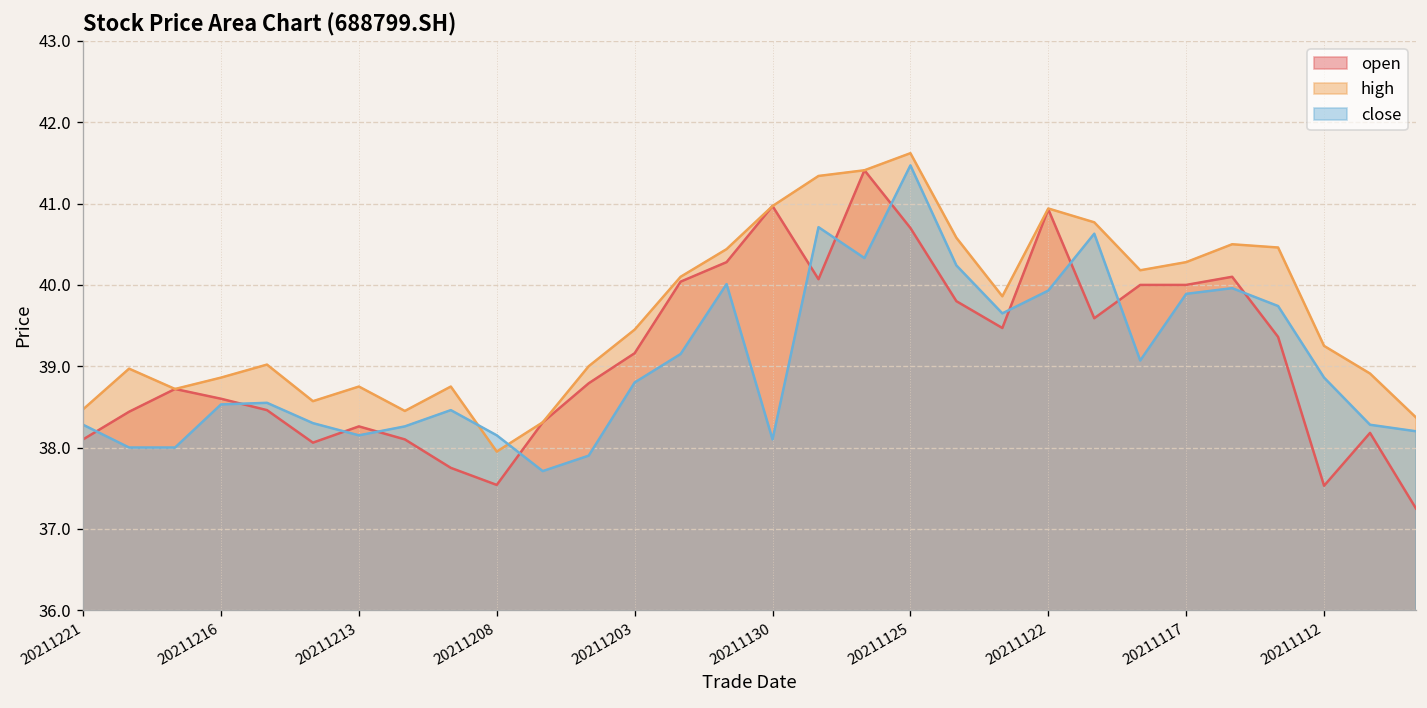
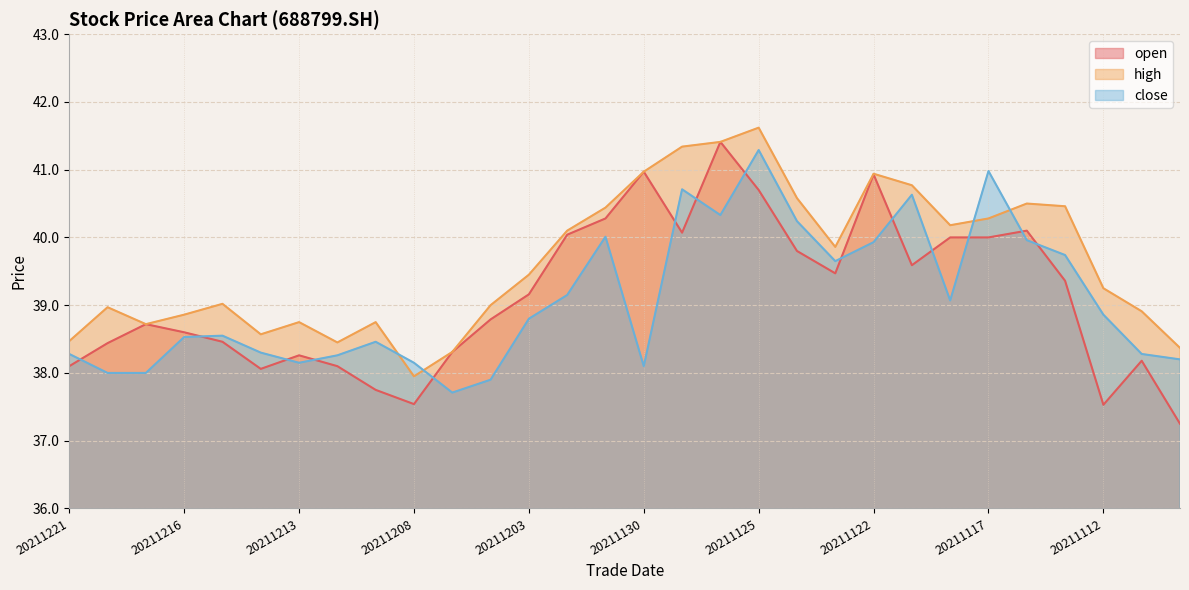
close, 20211125: 41.5 -> 41.3
close, 20211117: 39.9 -> 41.0
